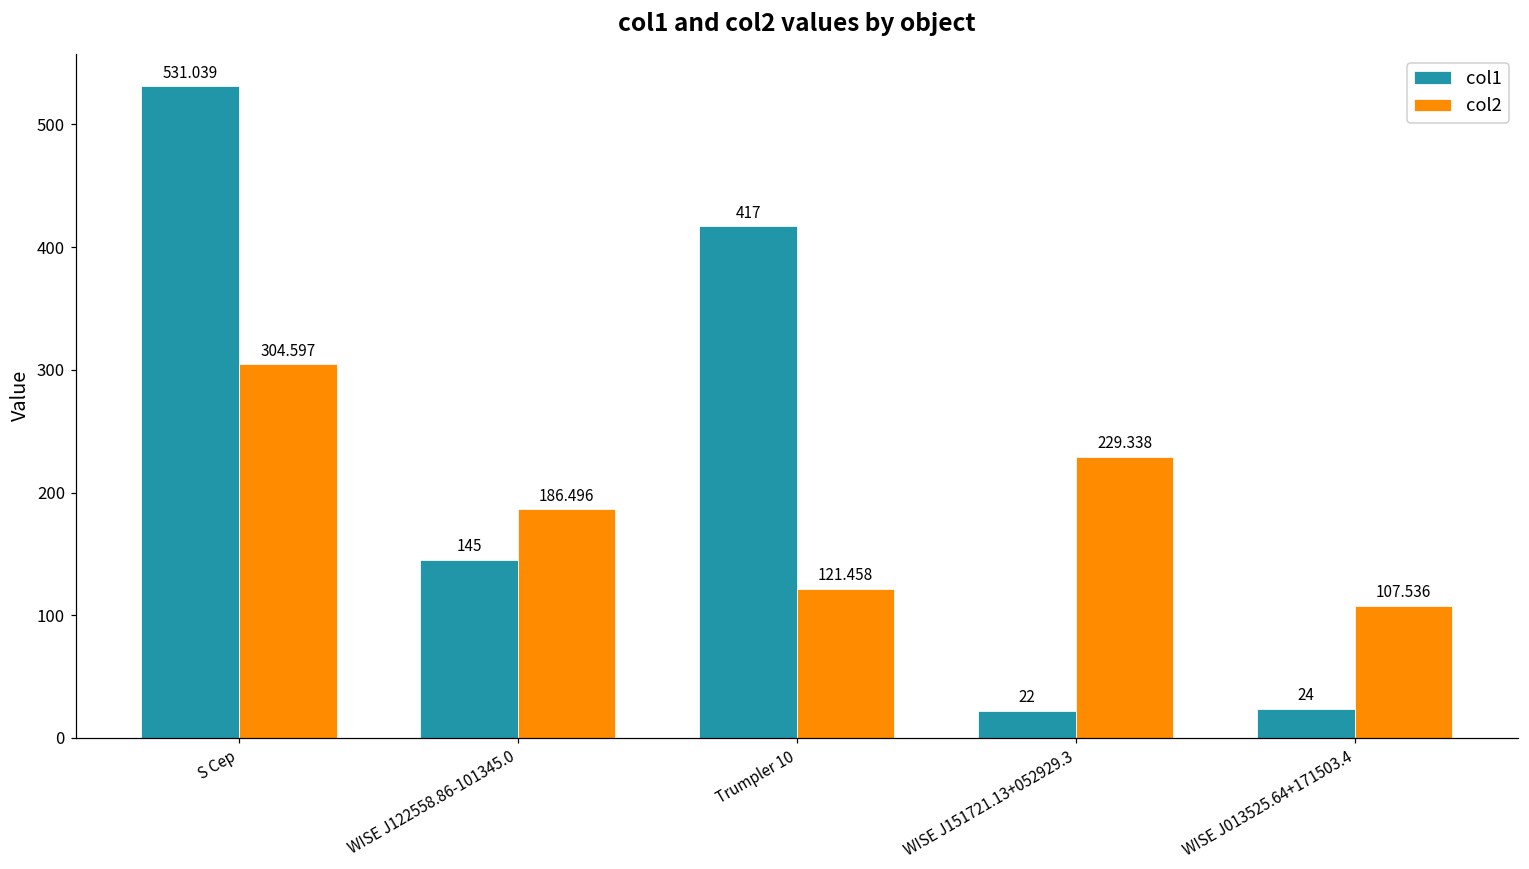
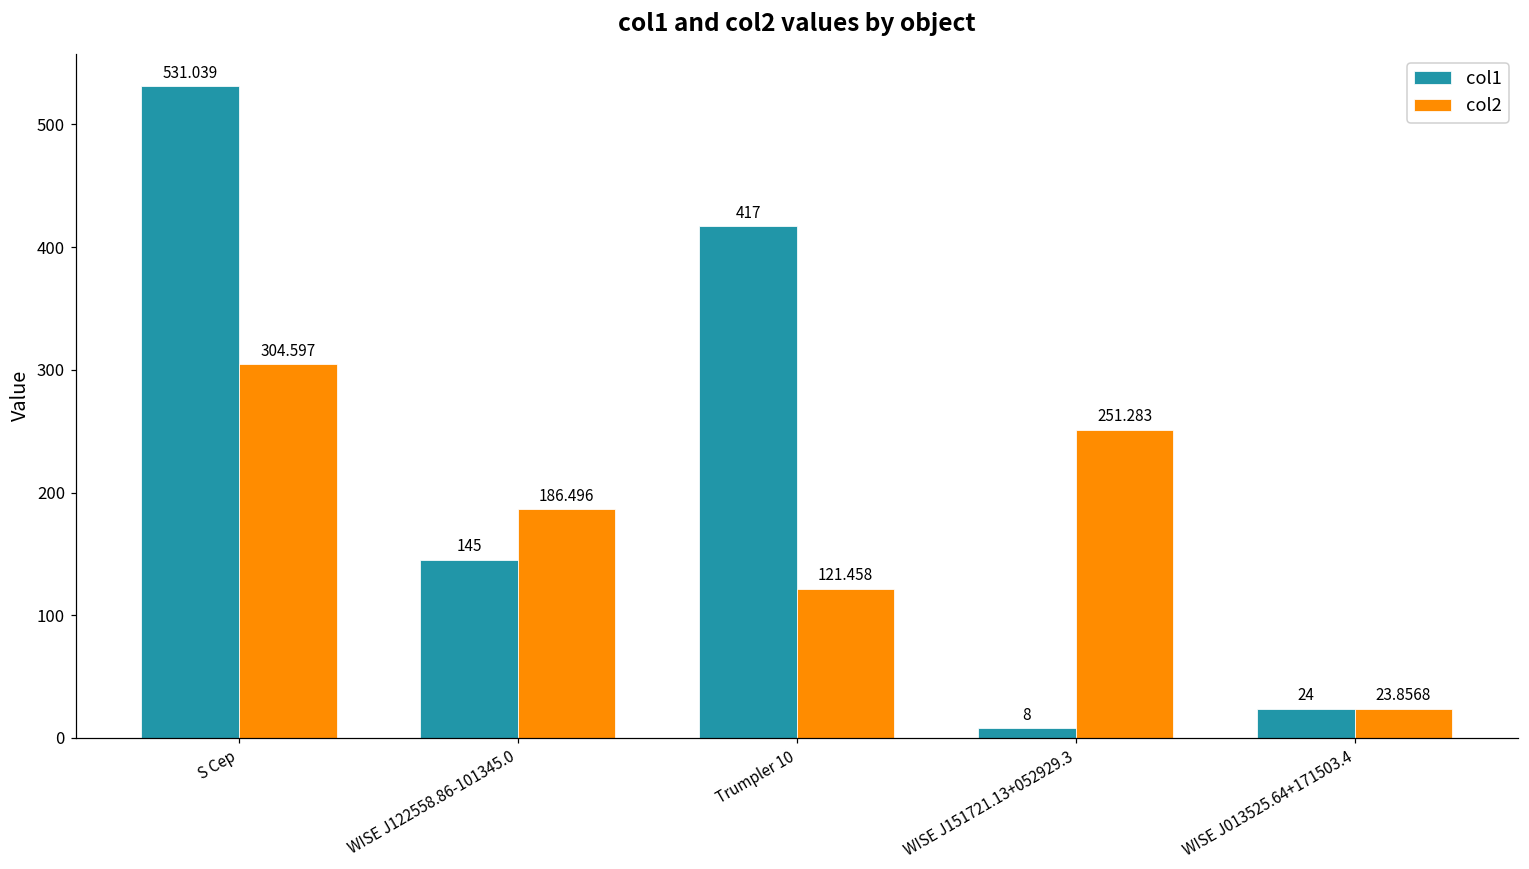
col1, WISE J151721.13+052929.3: 22 -> 8
col2, WISE J151721.13+052929.3: 229.338 -> 251.283
col2, WISE J013525.64+171503.4: 107.536 -> 23.8568
